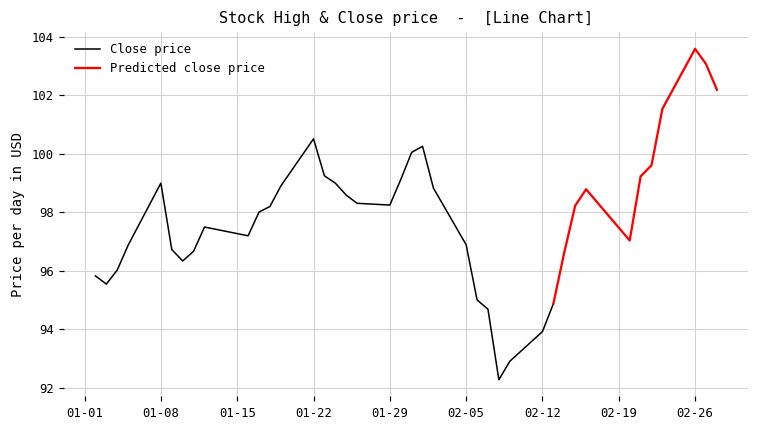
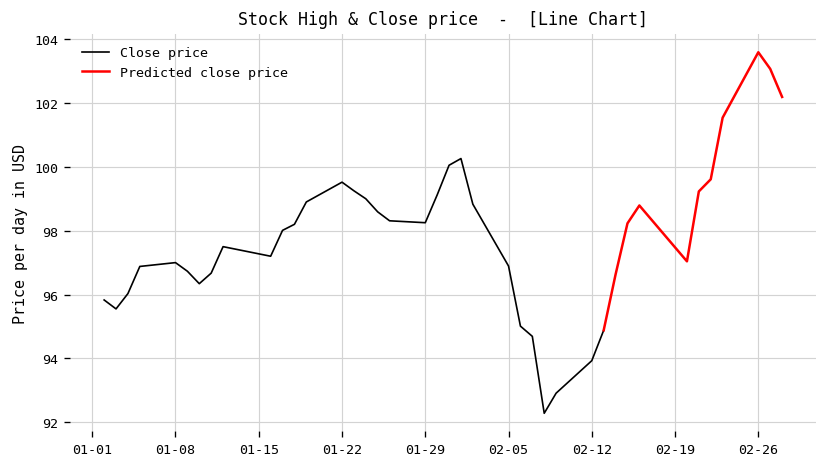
Close price, 01-08: 99 -> 97
Close price, 01-22: 100.5 -> 99.5
